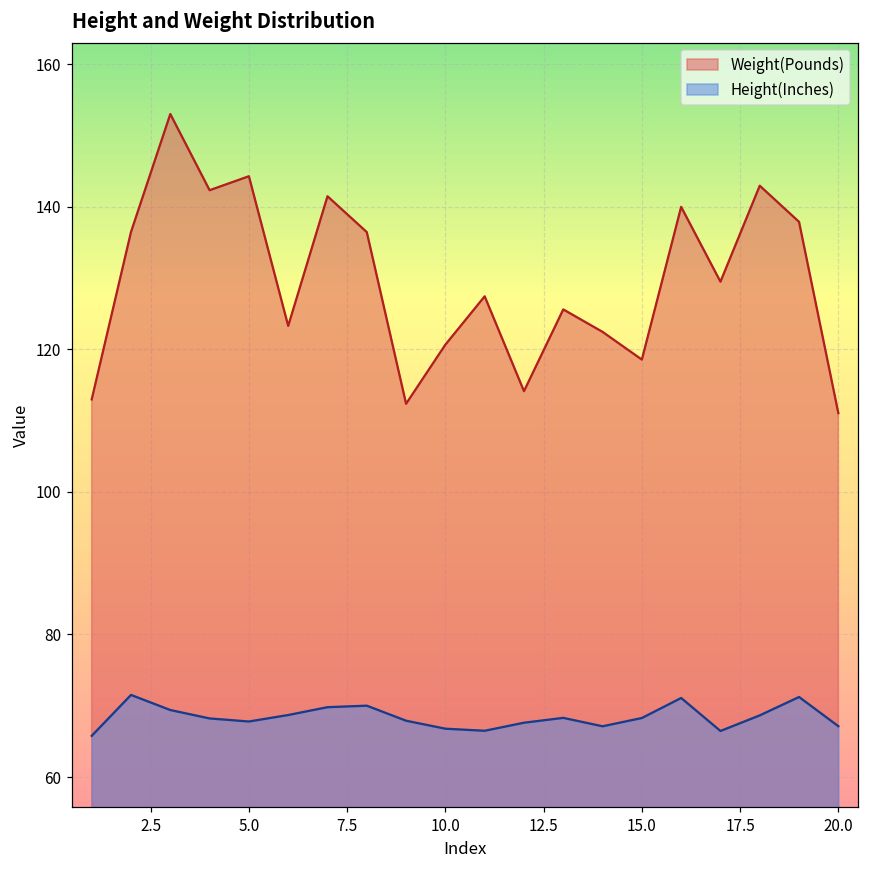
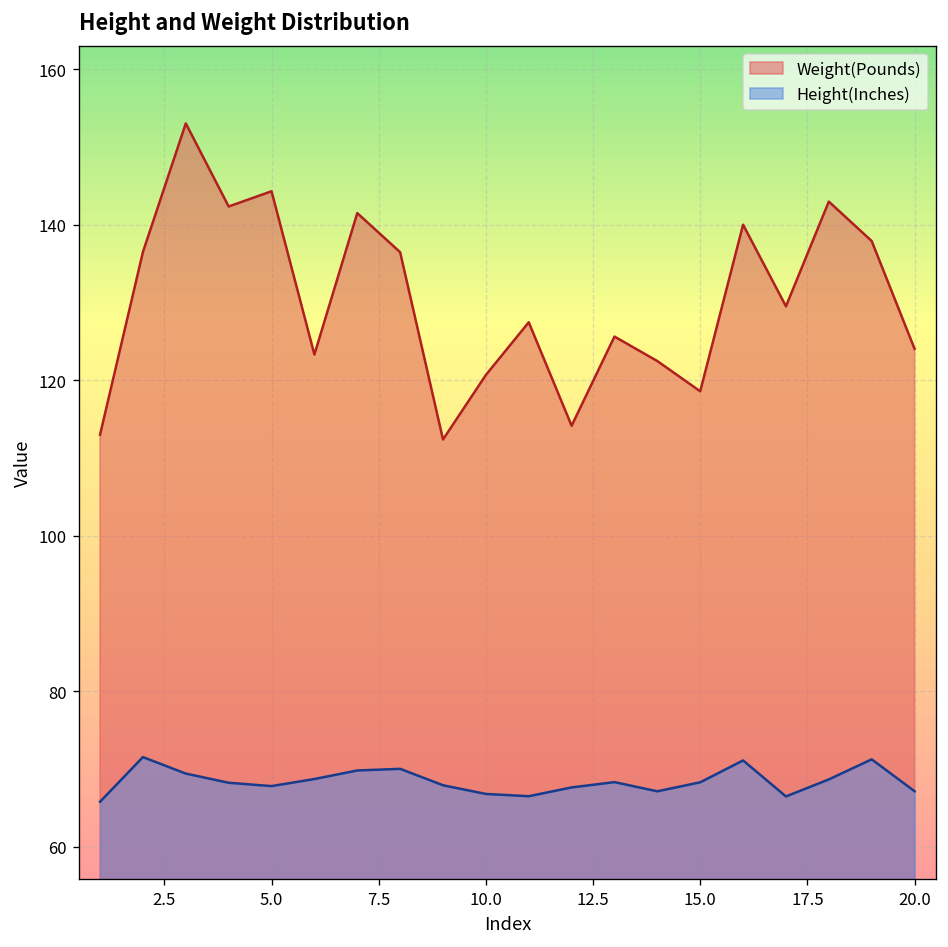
Weight(Pounds), 20.0: 111 -> 124
